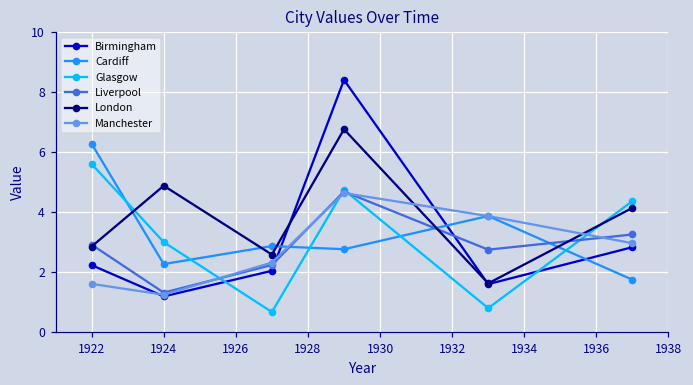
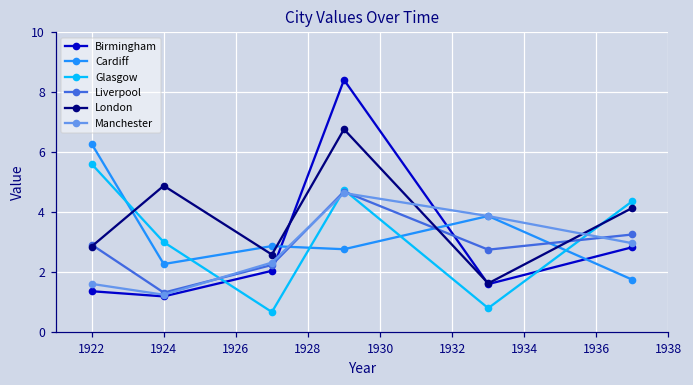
Birmingham, 1922: 2.2 -> 1.4
